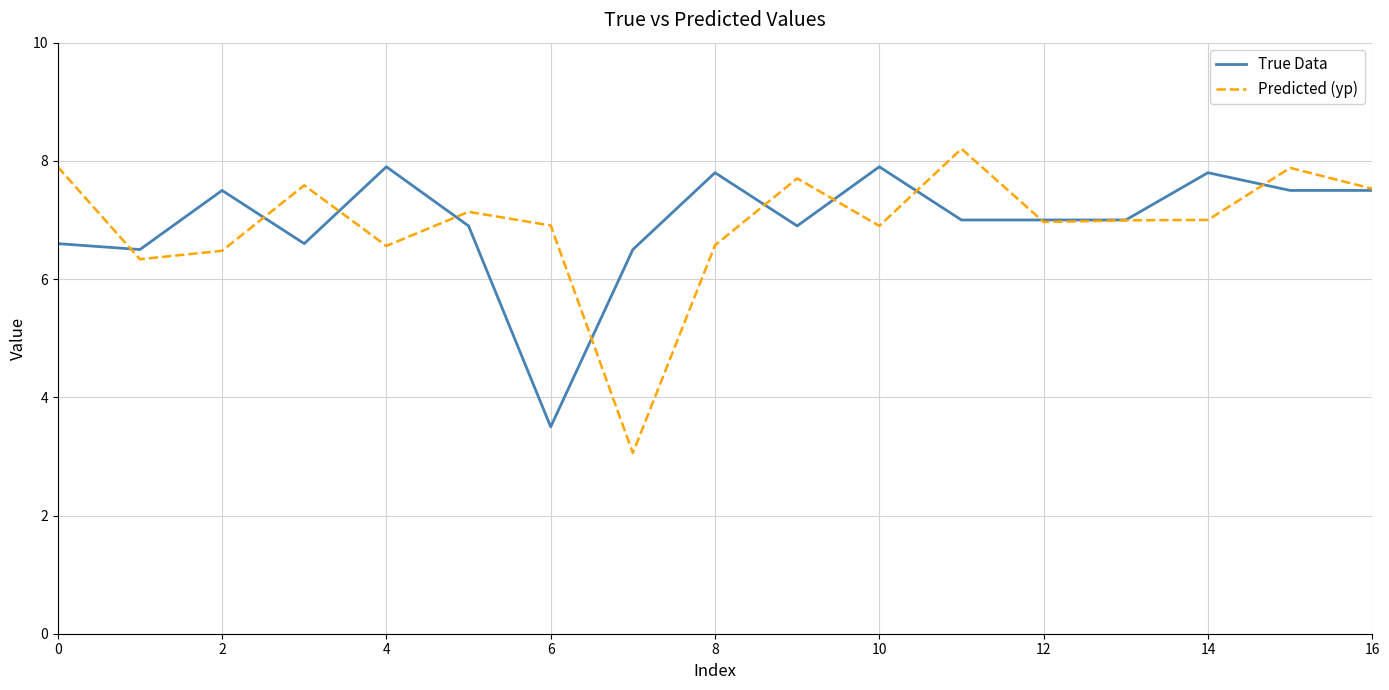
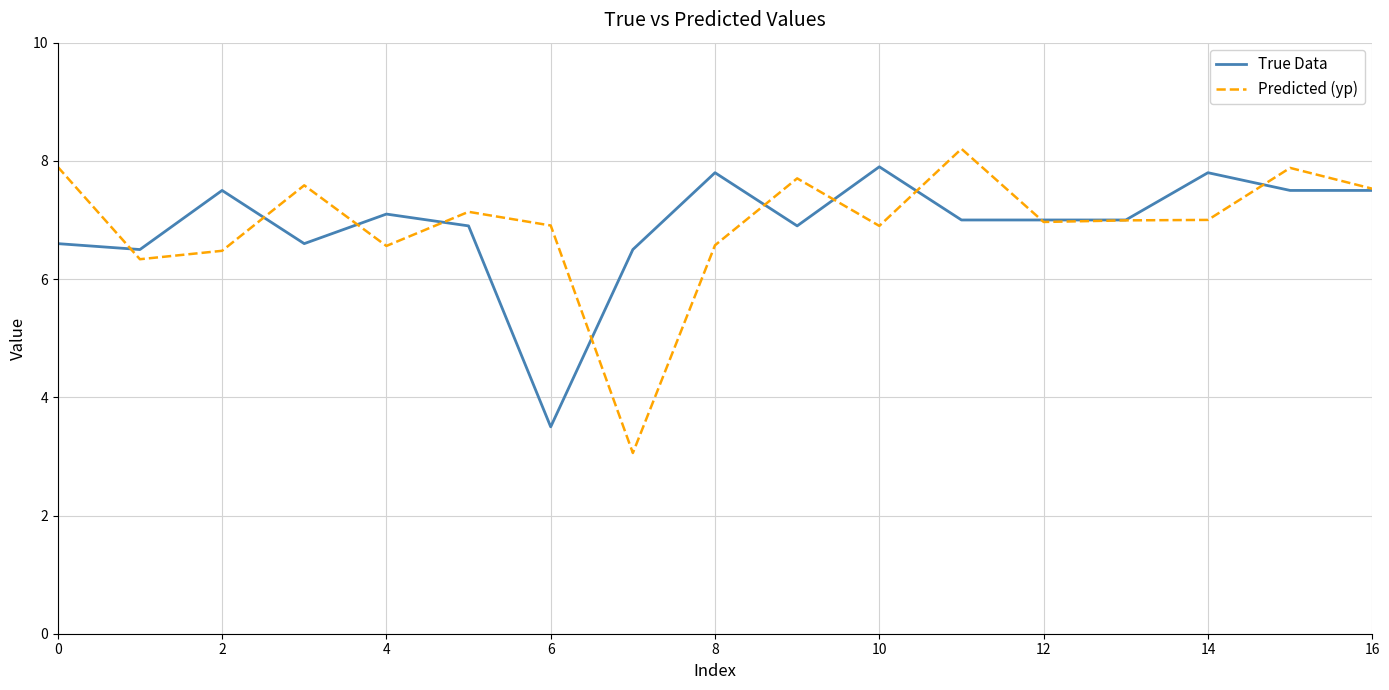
True Data, 4: 7.9 -> 7.1
